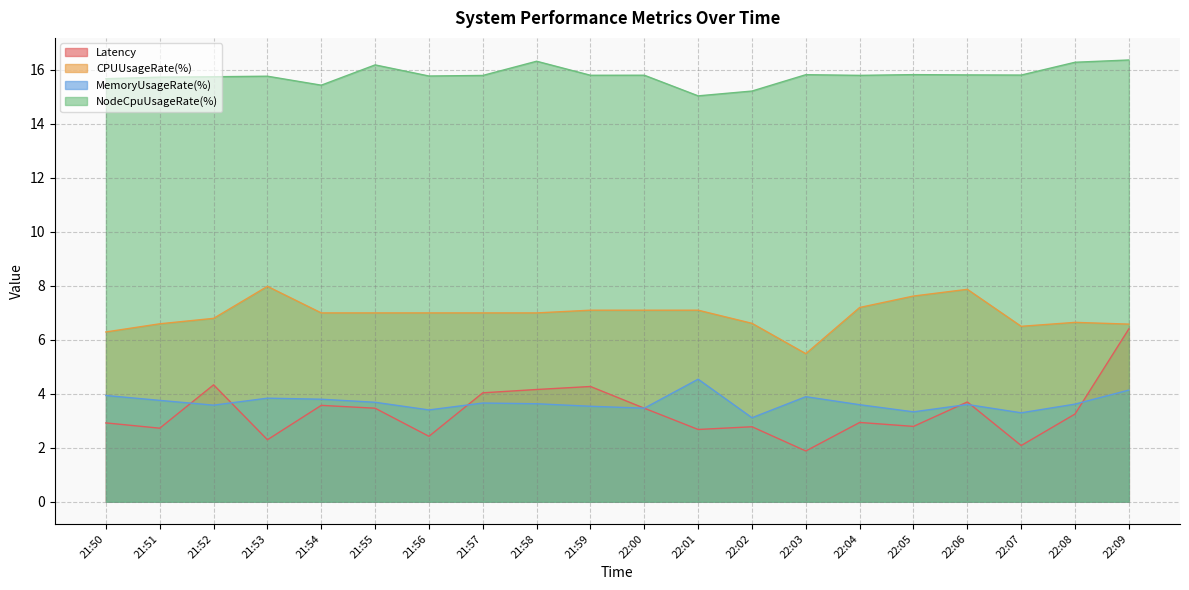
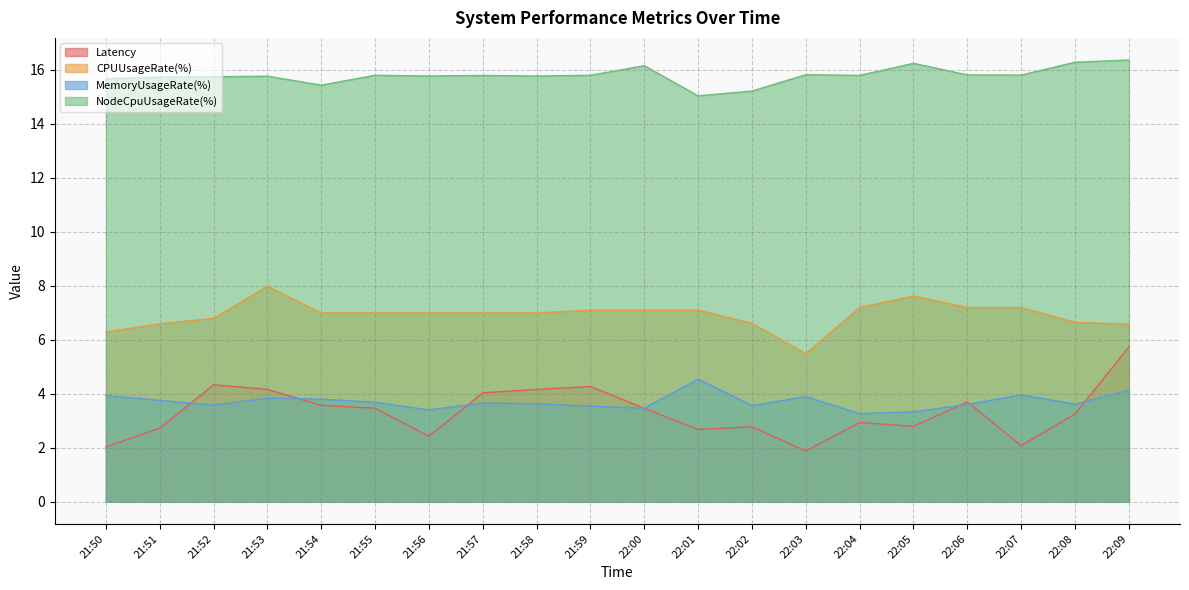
Latency, 21:50: 2.9 -> 2.0
Latency, 21:53: 2.3 -> 4.2
NodeCpuUsageRate(%), 21:55: 16.2 -> 15.8
NodeCpuUsageRate(%), 21:58: 16.3 -> 15.8
NodeCpuUsageRate(%), 22:00: 15.8 -> 16.1
MemoryUsageRate(%), 22:02: 3.1 -> 3.6
MemoryUsageRate(%), 22:04: 3.6 -> 3.3
NodeCpuUsageRate(%), 22:05: 15.8 -> 16.2
CPUUsageRate(%), 22:06: 7.9 -> 7.2
CPUUsageRate(%), 22:07: 6.5 -> 7.2
MemoryUsageRate(%), 22:07: 3.3 -> 4.0
Latency, 22:09: 6.4 -> 5.7
